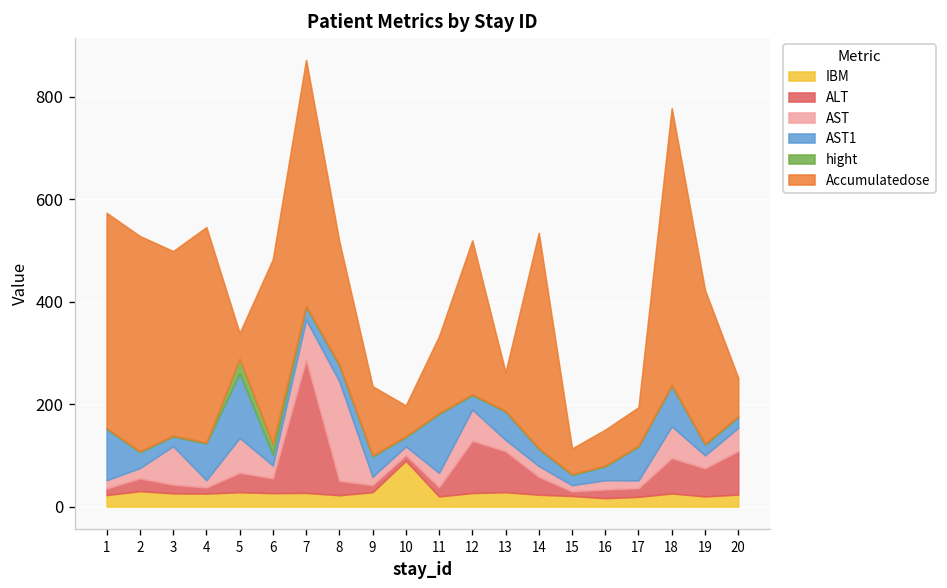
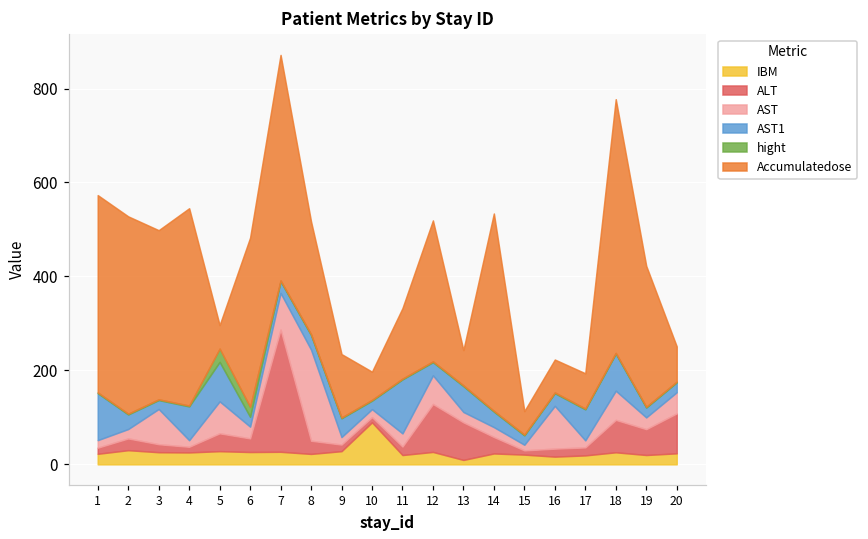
AST1, 5: 130 -> 80
IBM, 13: 30 -> 10
AST, 16: 20 -> 90
